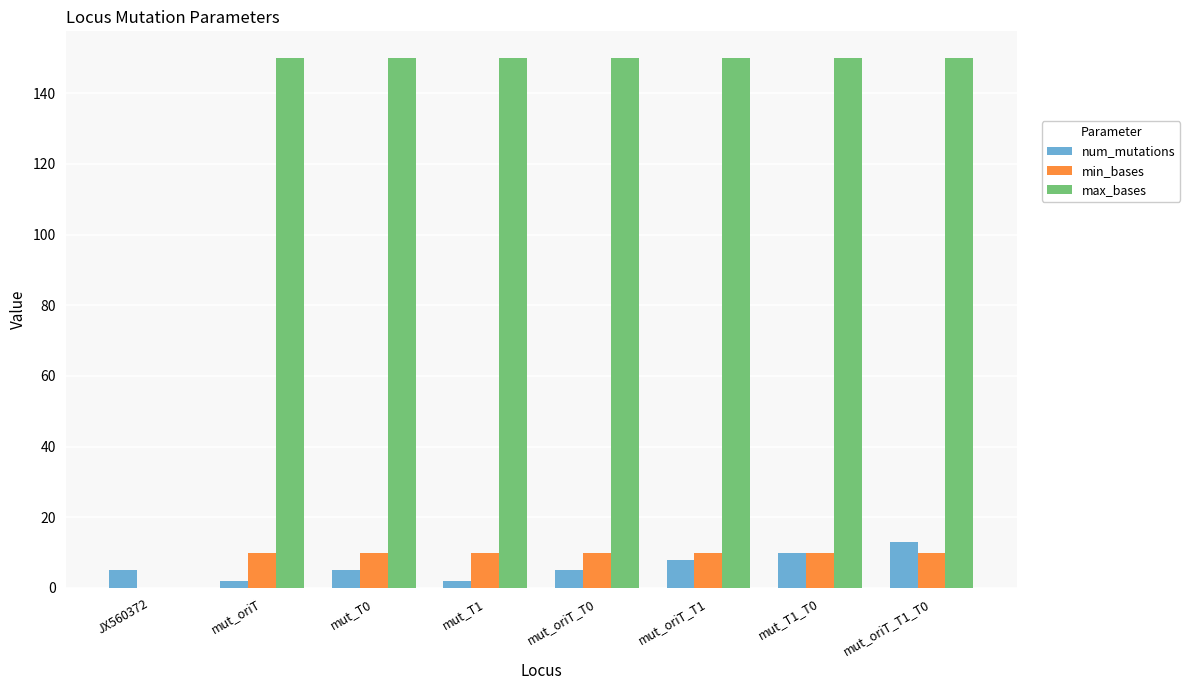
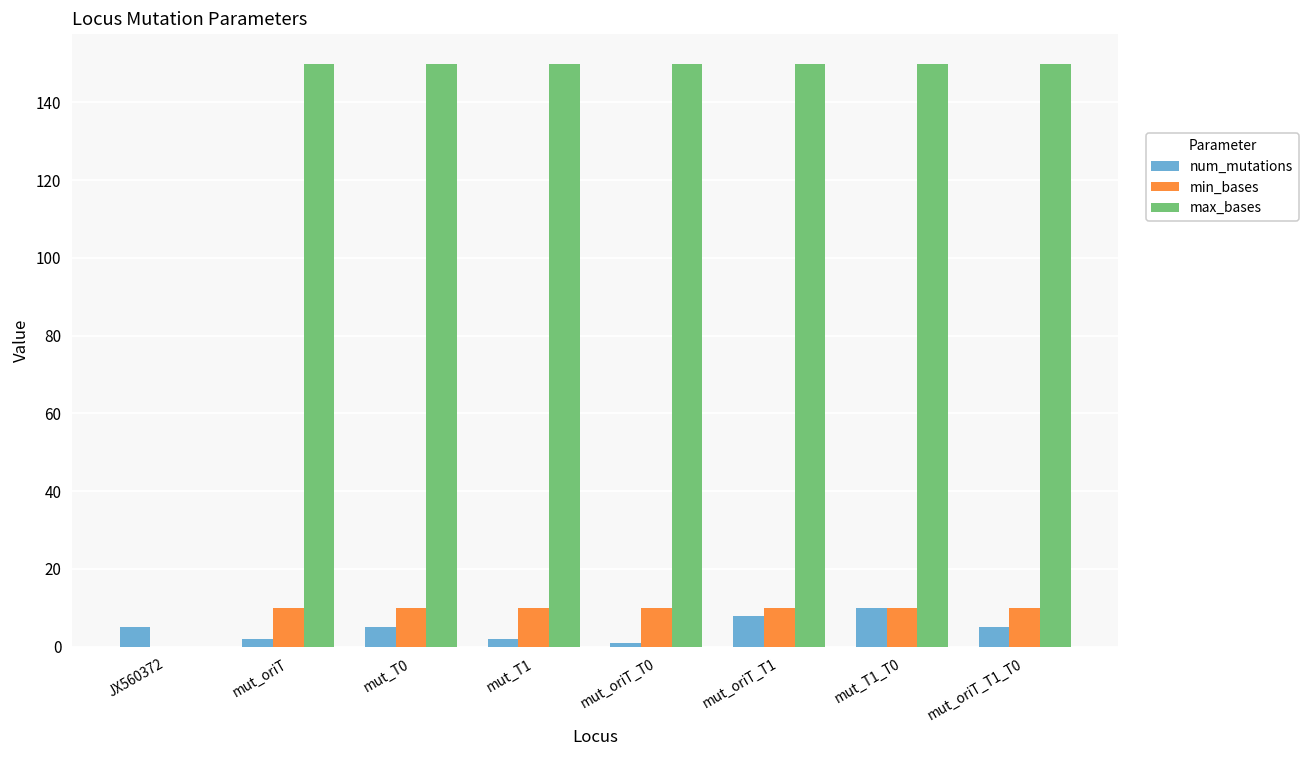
num_mutations, mut_oriT_T0: 5 -> 1
num_mutations, mut_oriT_T1_T0: 13 -> 5
